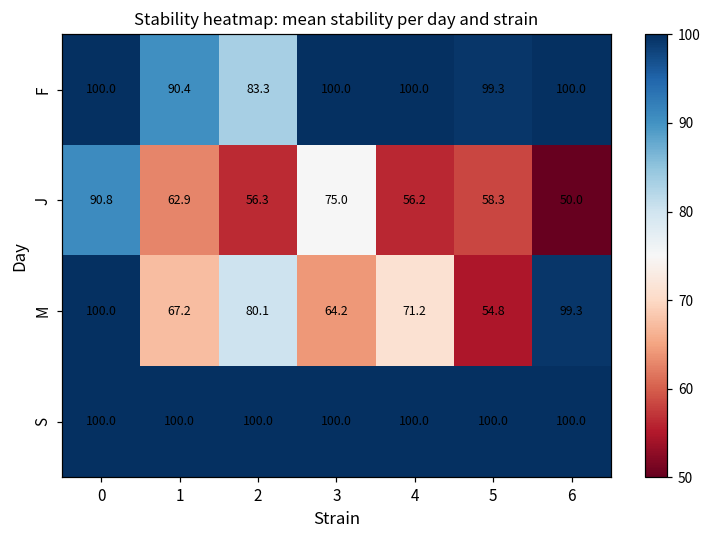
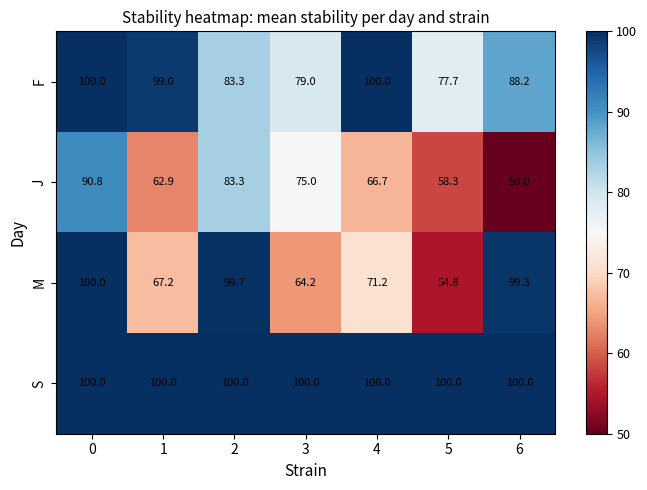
F, 1: 90.4 -> 99.0
F, 3: 100.0 -> 79.0
F, 5: 99.3 -> 77.7
F, 6: 100.0 -> 88.2
J, 2: 56.3 -> 83.3
J, 4: 56.2 -> 66.7
M, 2: 80.1 -> 99.7
